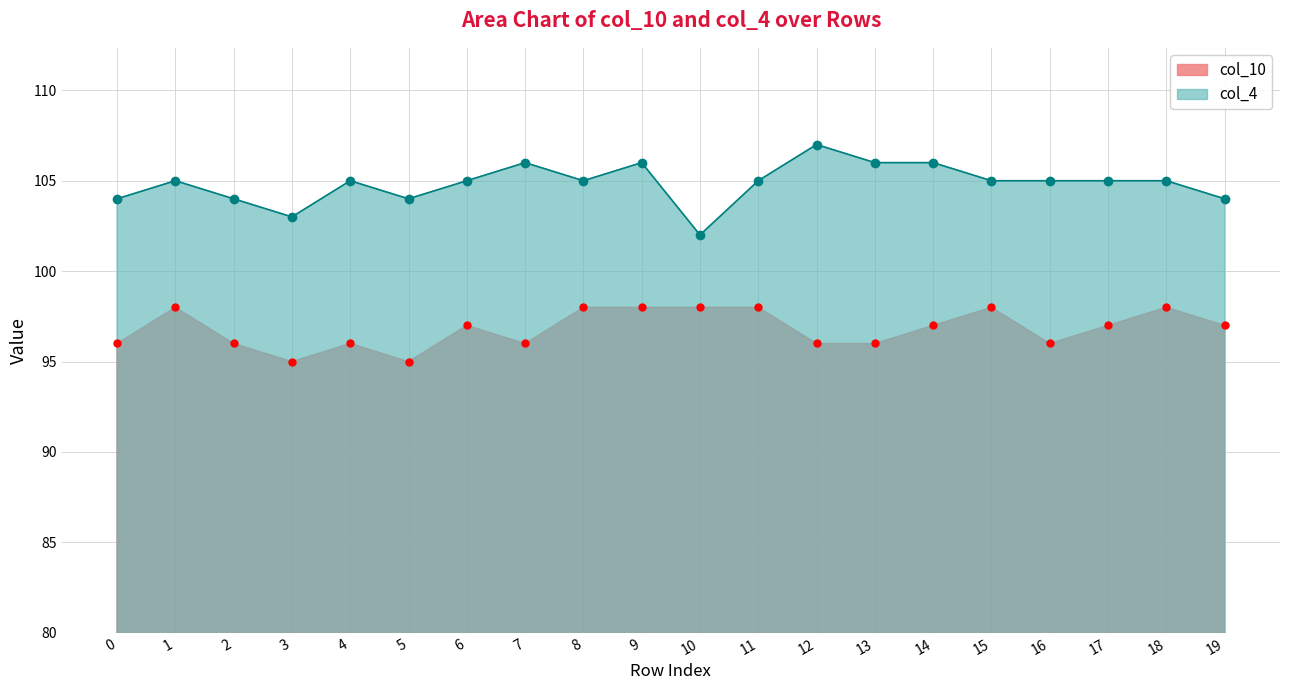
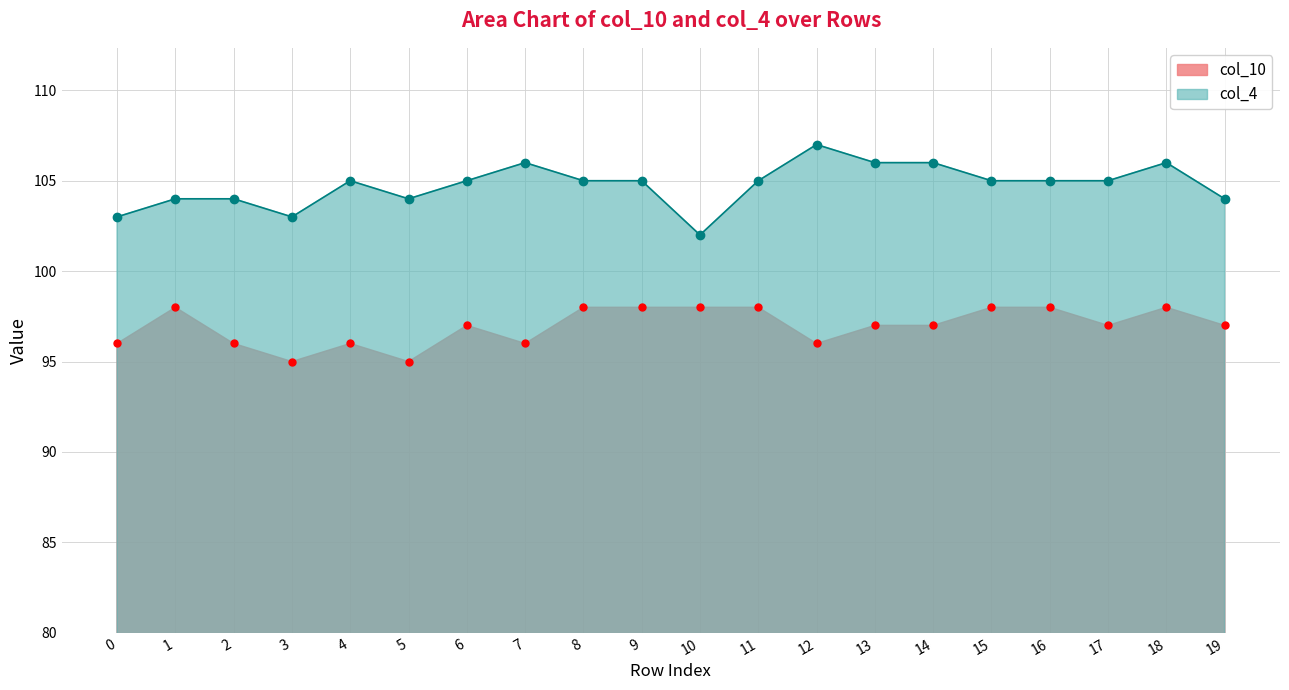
col_4, 0: 104 -> 103
col_4, 1: 105 -> 104
col_4, 9: 106 -> 105
col_10, 13: 96 -> 97
col_10, 16: 96 -> 98
col_4, 18: 105 -> 106
